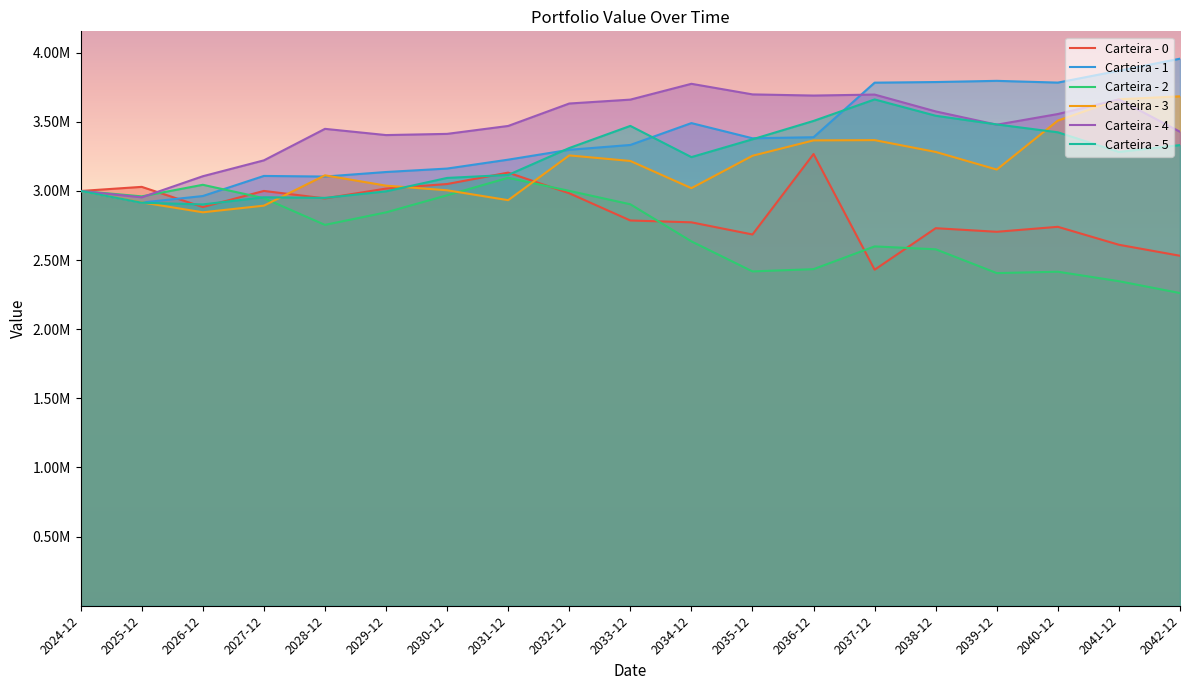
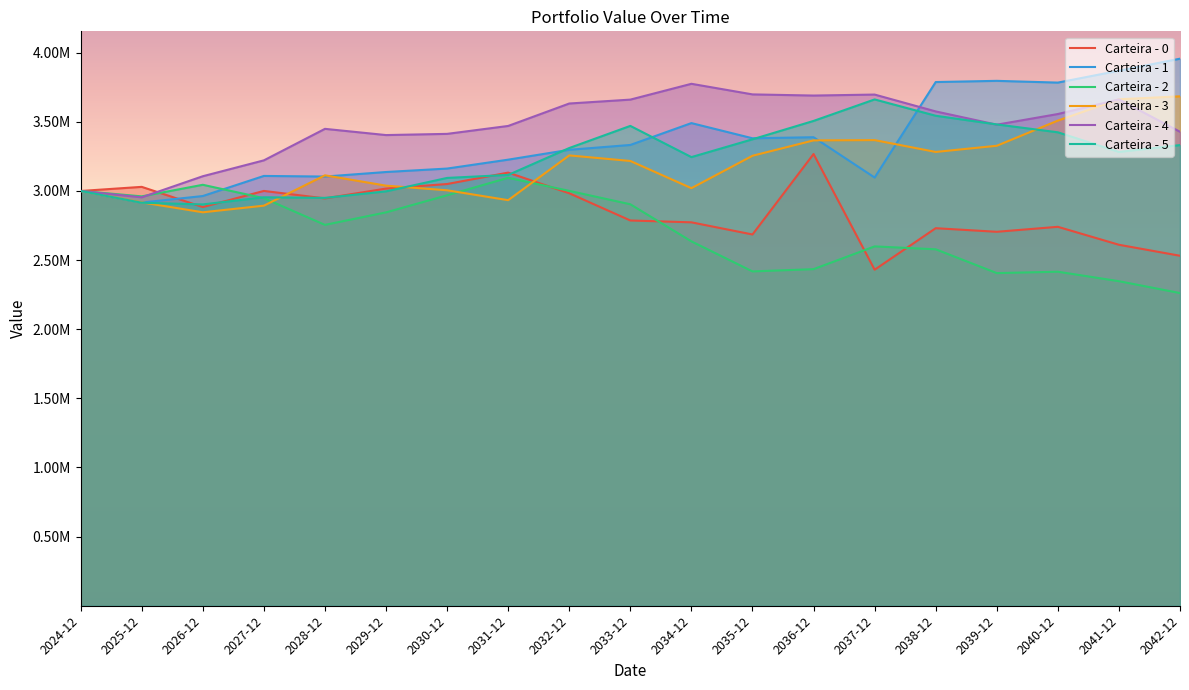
Carteira - 1, 2037-12: 3780000 -> 3100000
Carteira - 3, 2039-12: 3150000 -> 3330000
